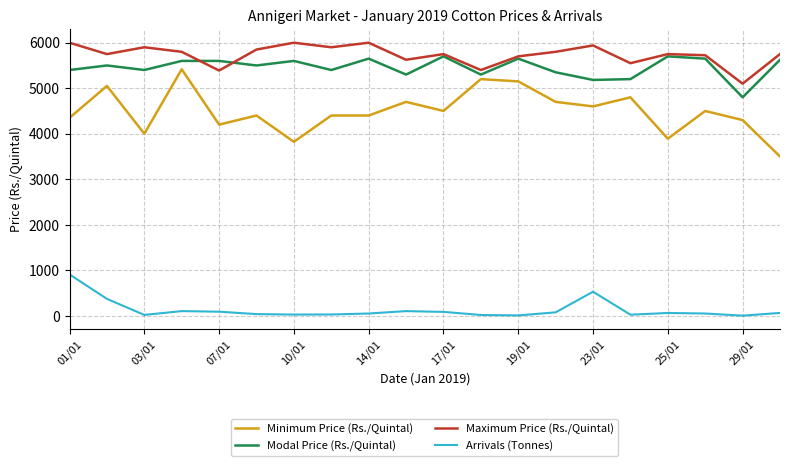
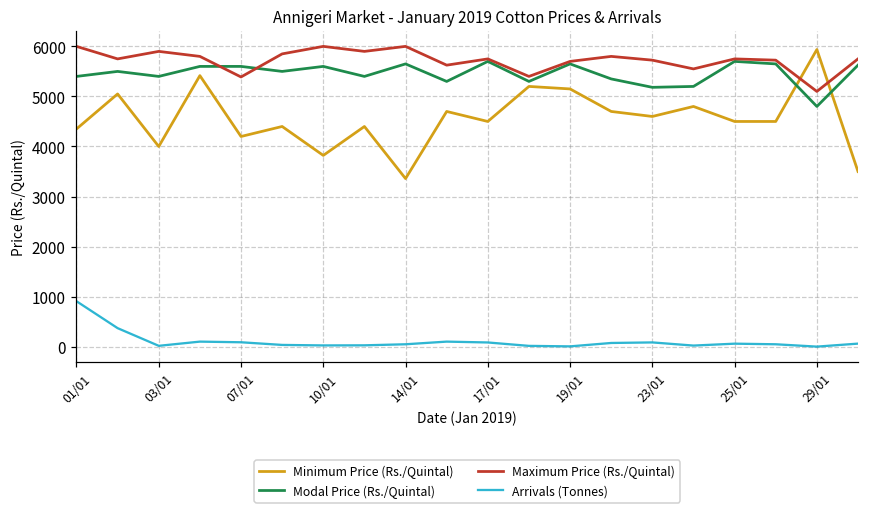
Minimum Price (Rs./Quintal), 14/01: 4400 -> 3400
Maximum Price (Rs./Quintal), 23/01: 5900 -> 5700
Arrivals (Tonnes), 23/01: 500 -> 100
Minimum Price (Rs./Quintal), 25/01: 3900 -> 4500
Minimum Price (Rs./Quintal), 29/01: 4300 -> 5900
